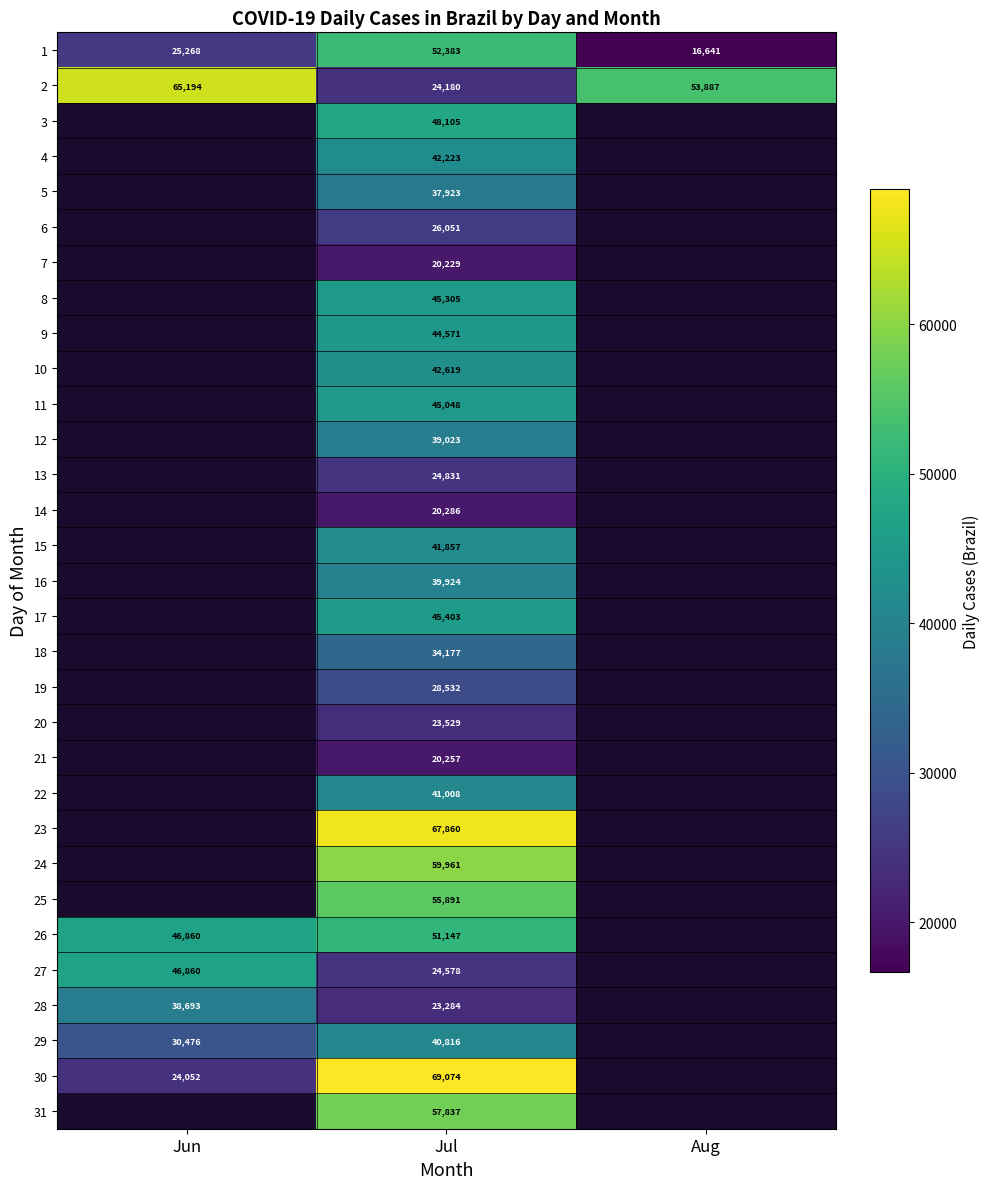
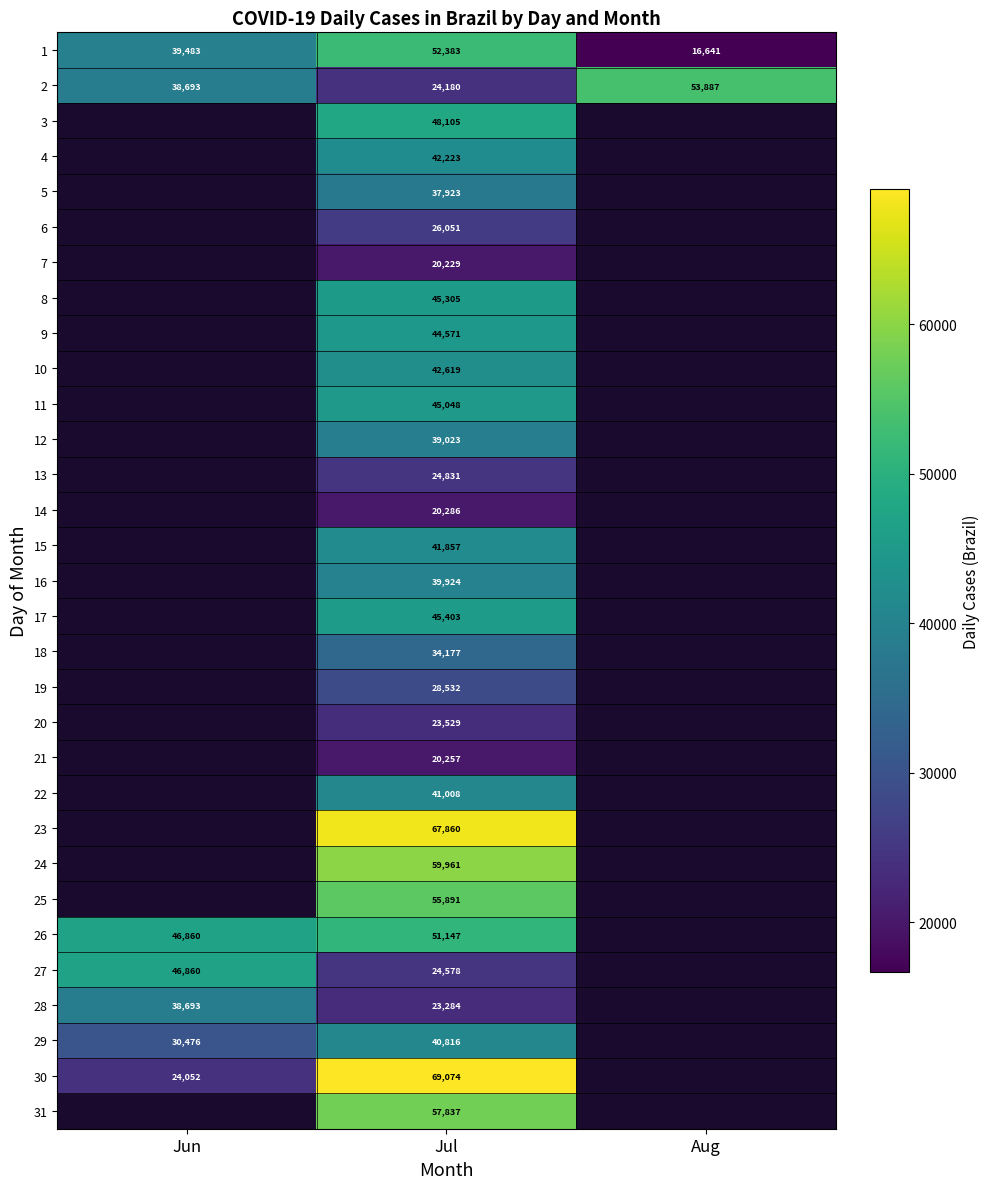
1, Jun: 25,268 -> 39,483
2, Jun: 65,194 -> 38,693
